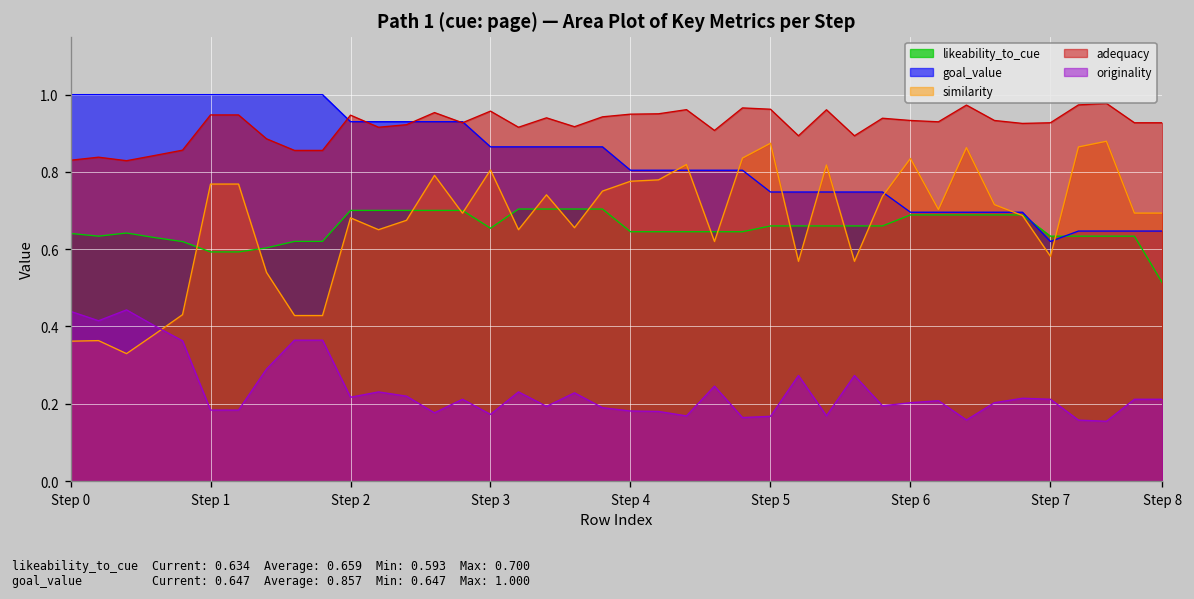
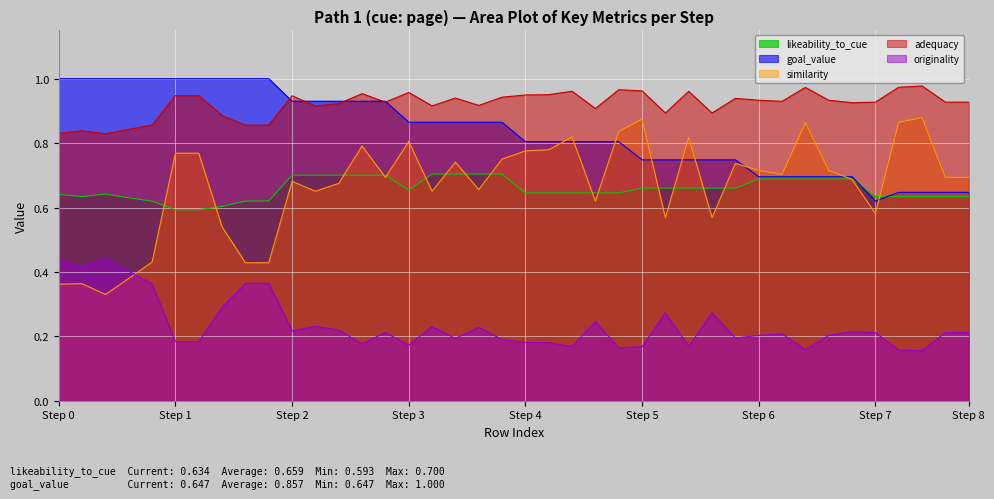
similarity, Step 6: 0.83 -> 0.72
likeability_to_cue, Step 8: 0.51 -> 0.63
